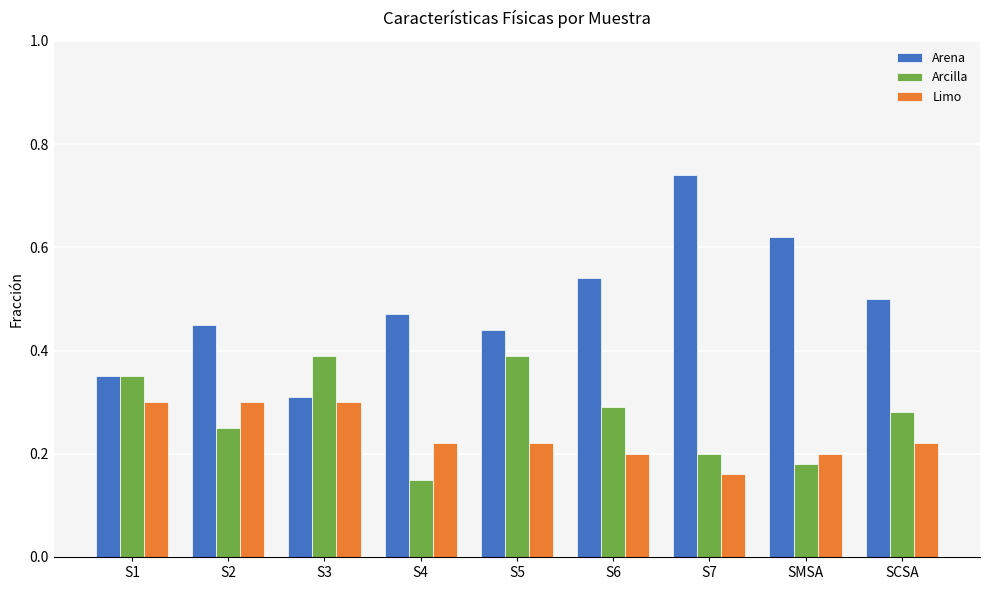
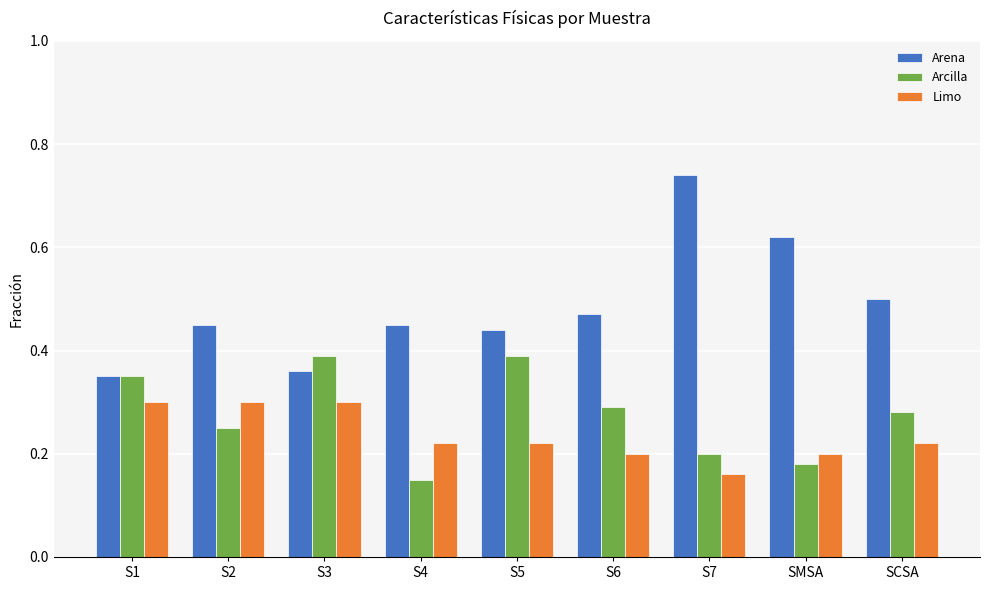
Arena, S3: 0.31 -> 0.36
Arena, S4: 0.47 -> 0.45
Arena, S6: 0.54 -> 0.47
